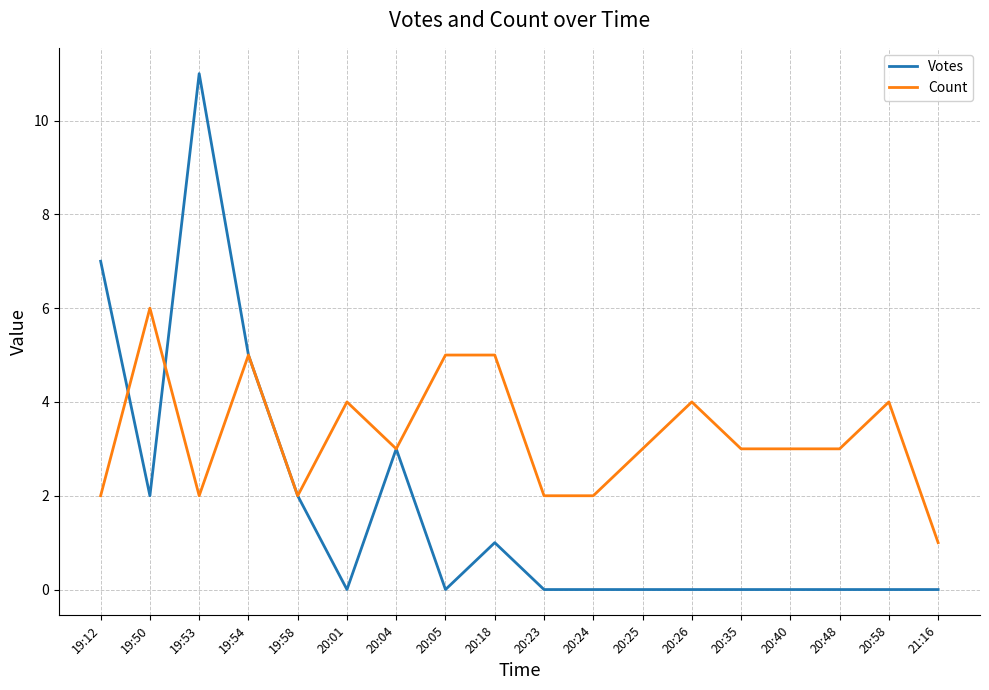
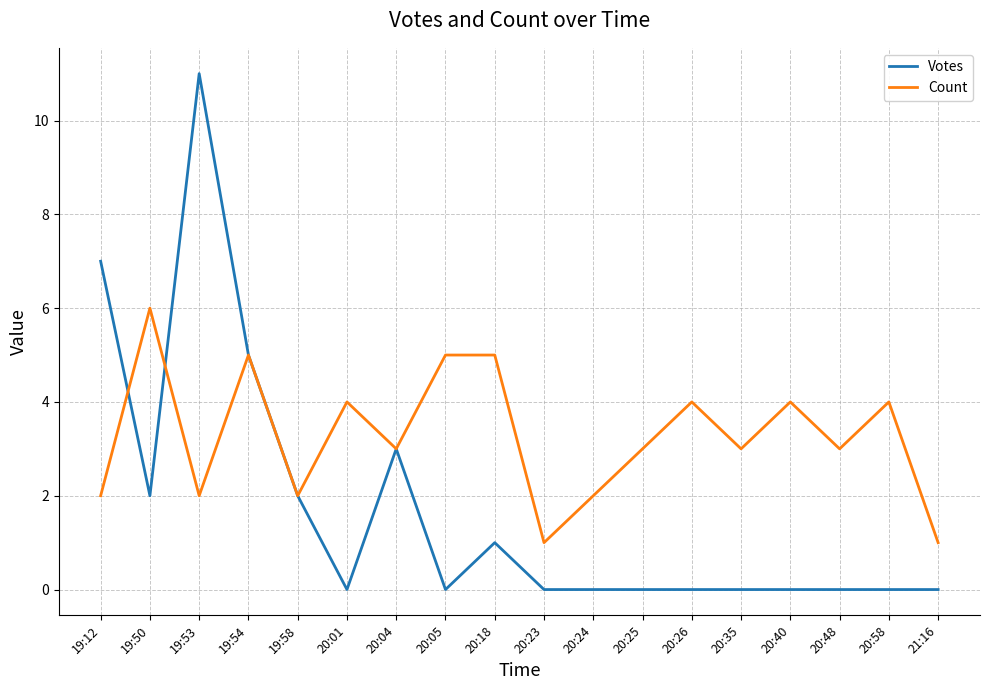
Count, 20:23: 2 -> 1
Count, 20:40: 3 -> 4
